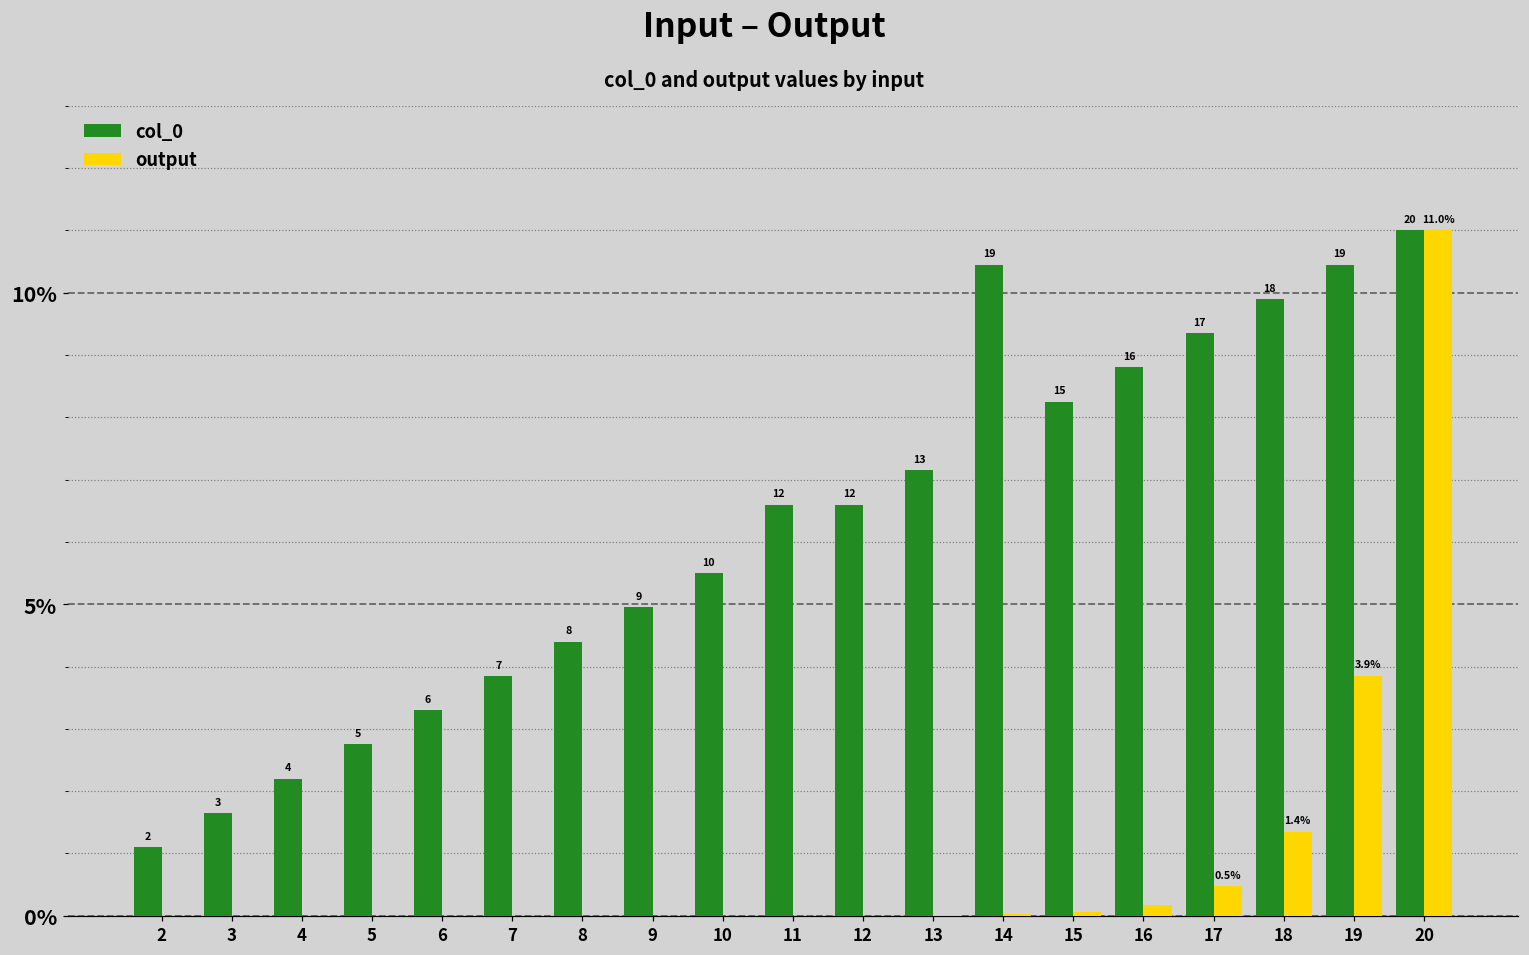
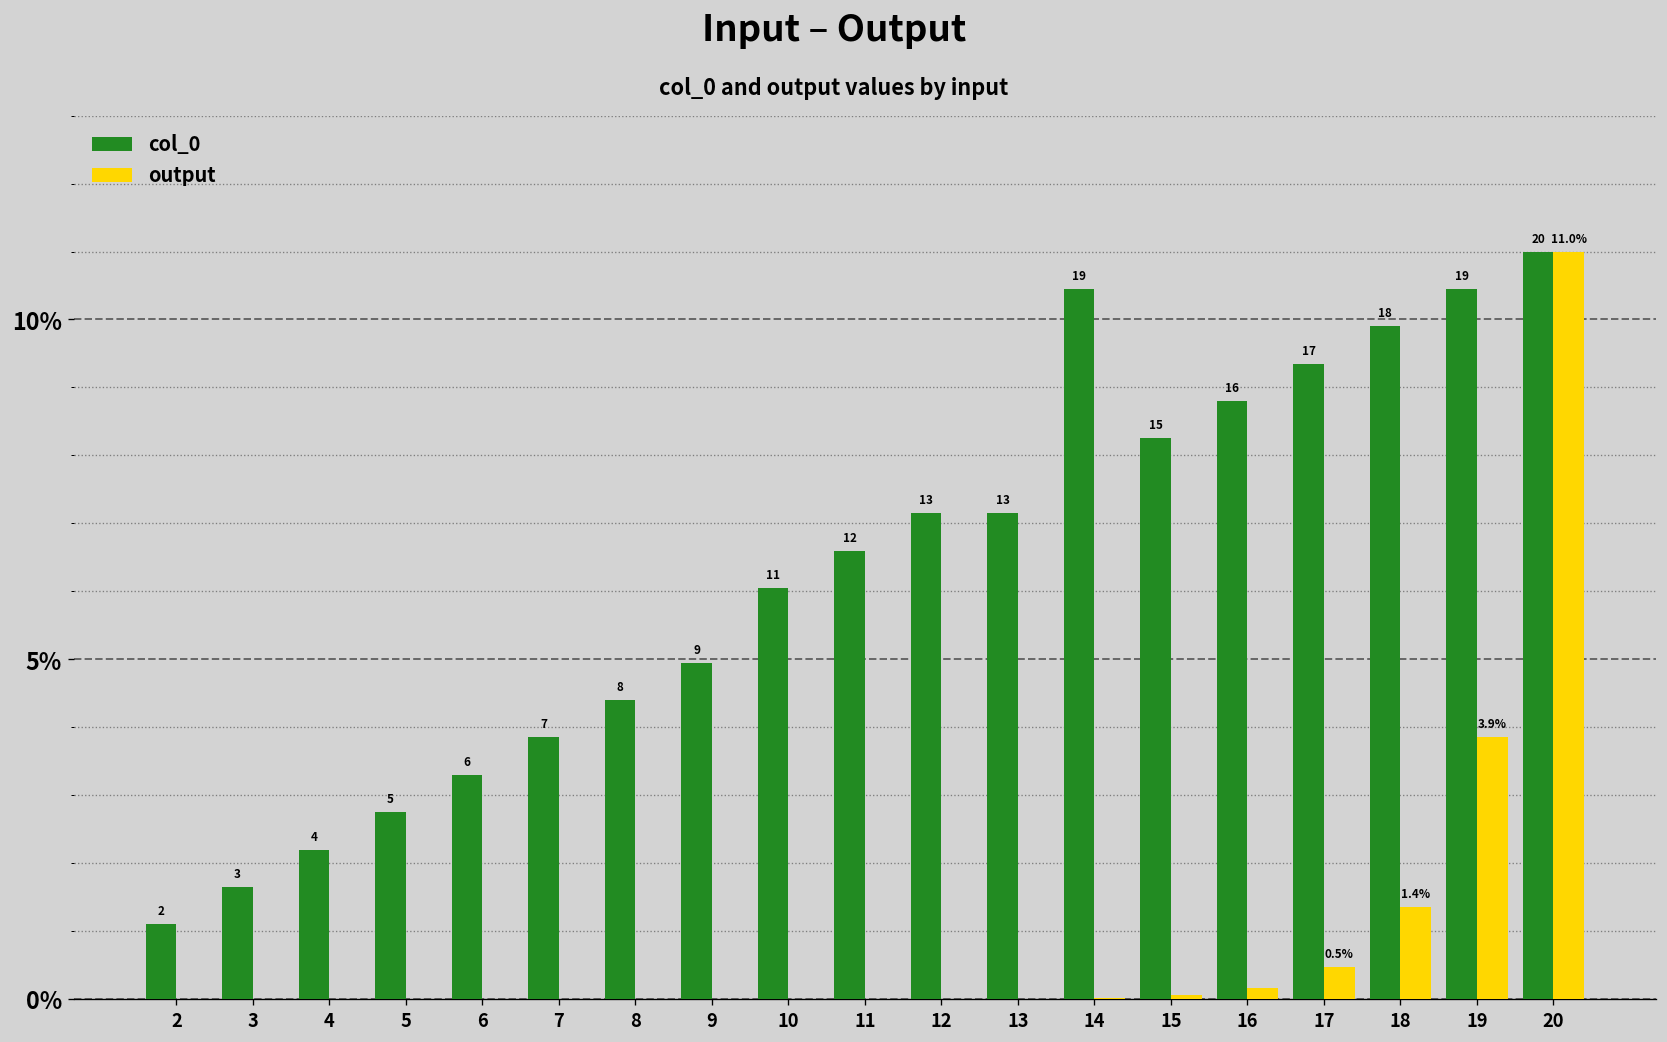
col_0, 10: 10 -> 11
col_0, 12: 12 -> 13
